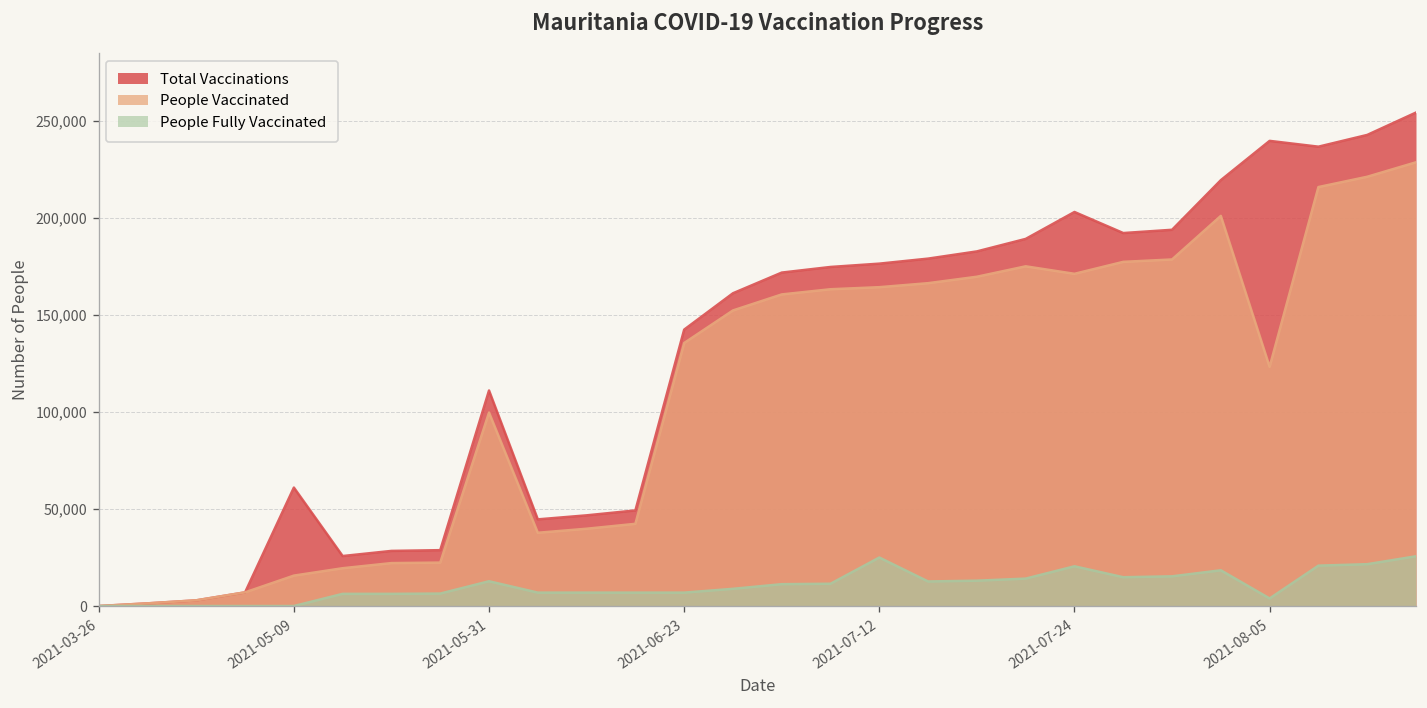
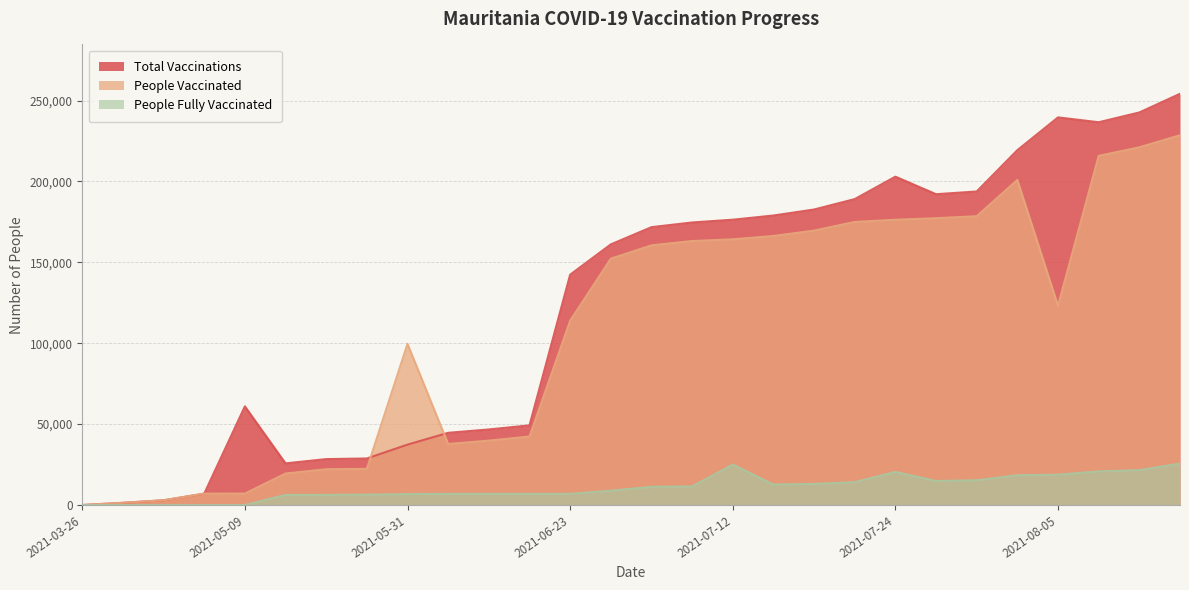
People Vaccinated, 2021-05-09: 16,000 -> 7,000
Total Vaccinations, 2021-05-31: 111,000 -> 37,000
People Fully Vaccinated, 2021-05-31: 13,000 -> 7,000
People Vaccinated, 2021-06-23: 135,000 -> 114,000
People Vaccinated, 2021-07-24: 171,000 -> 176,000
People Fully Vaccinated, 2021-08-05: 4,000 -> 19,000
